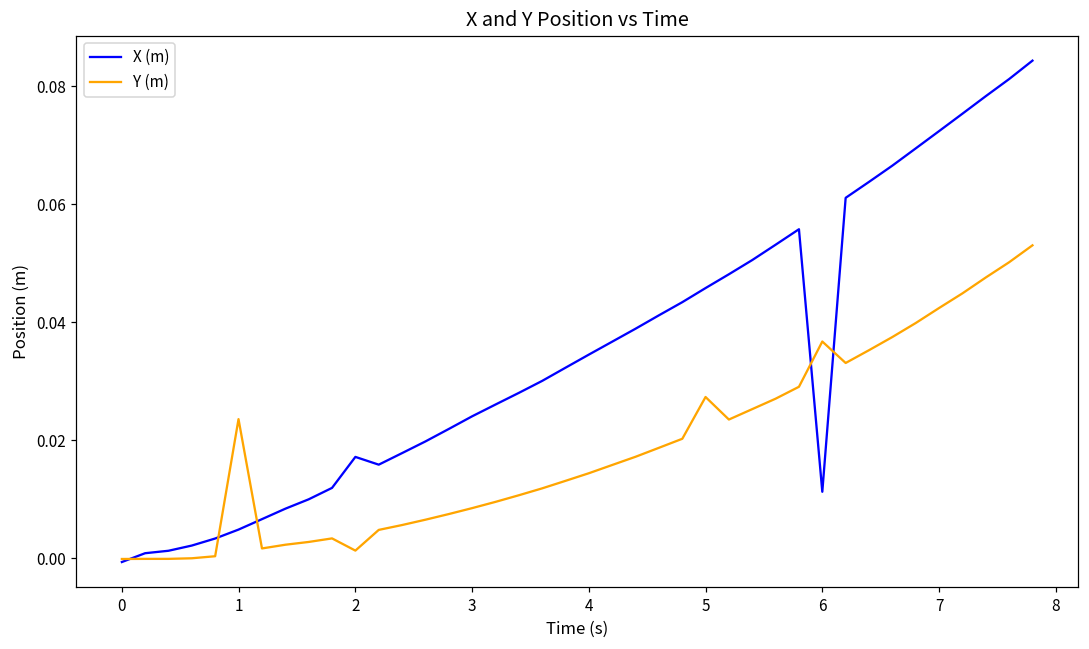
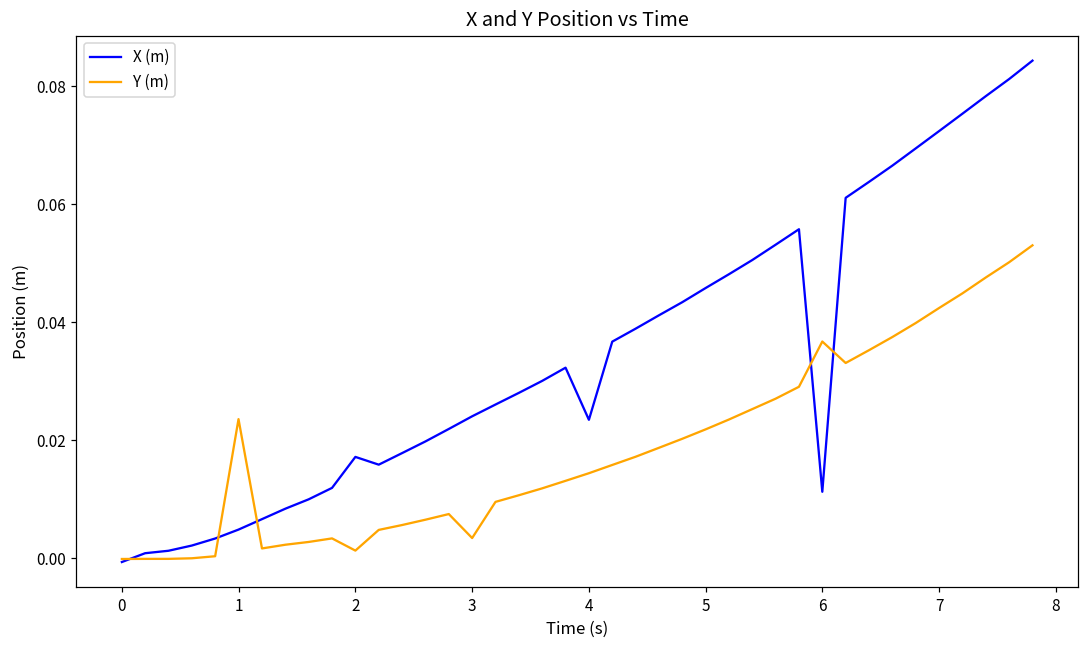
Y (m), 3: 0.009 -> 0.003
X (m), 4: 0.035 -> 0.023
Y (m), 5: 0.027 -> 0.022
